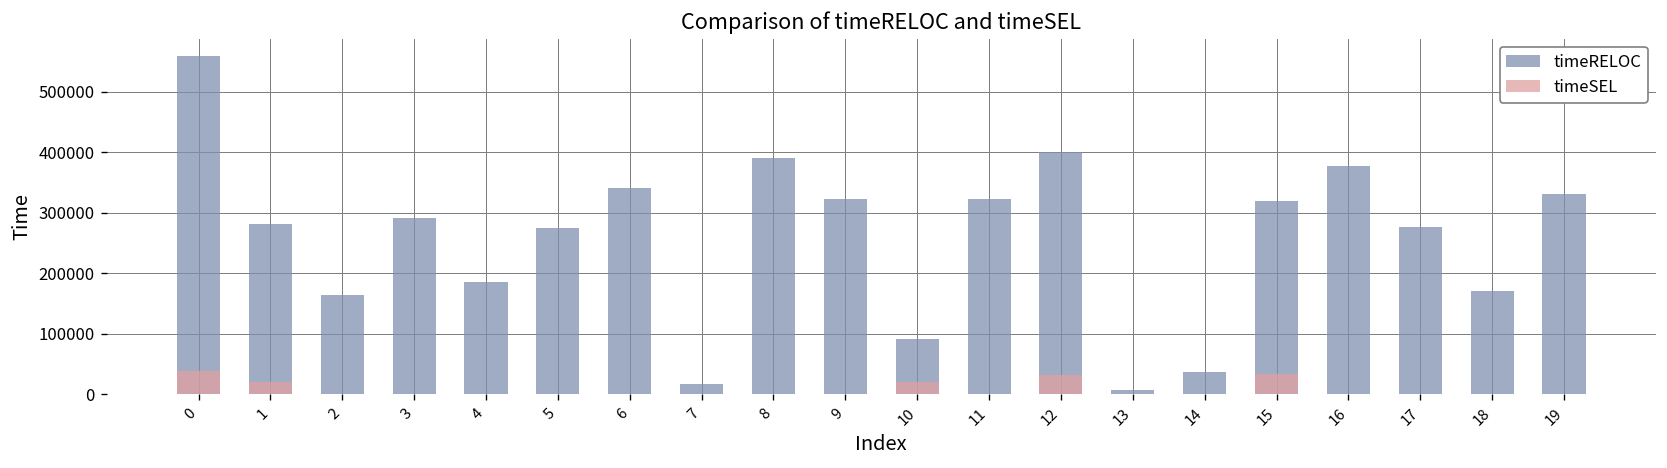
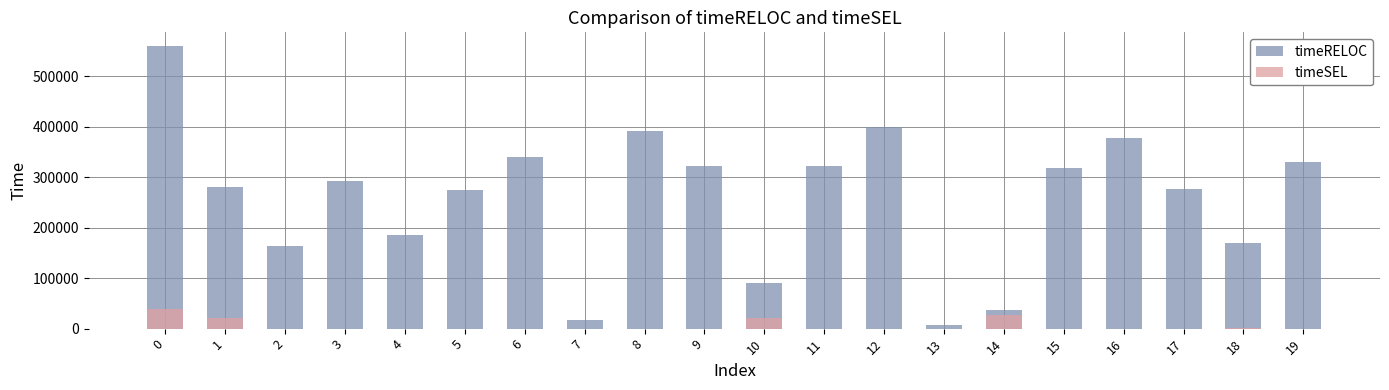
timeSEL, 12: 30000 -> 0
timeSEL, 14: 0 -> 30000
timeSEL, 15: 30000 -> 0
